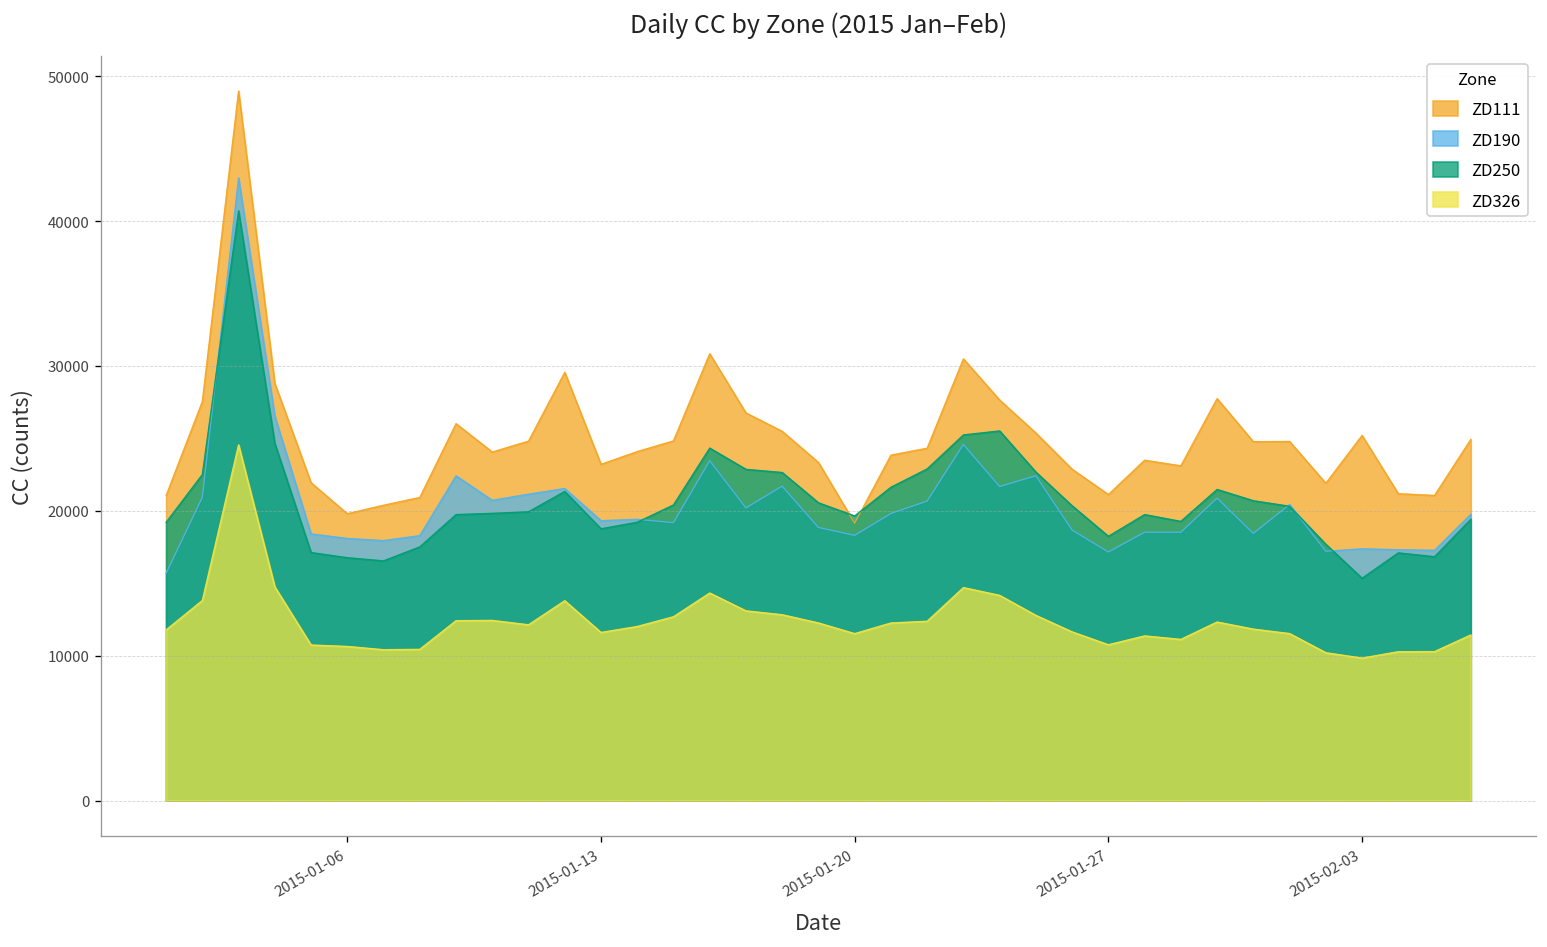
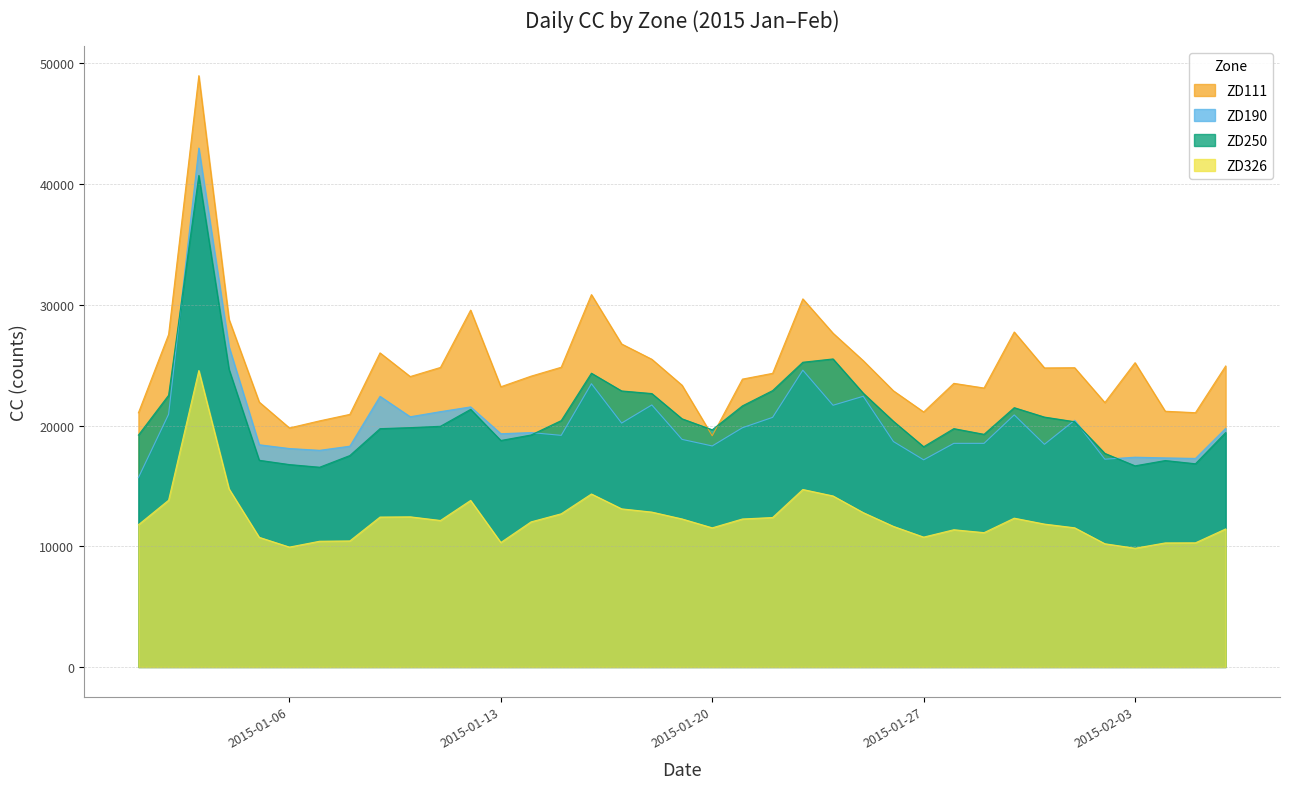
ZD326, 2015-01-06: 10600 -> 9900
ZD326, 2015-01-13: 11600 -> 10300
ZD250, 2015-02-03: 15300 -> 16700
